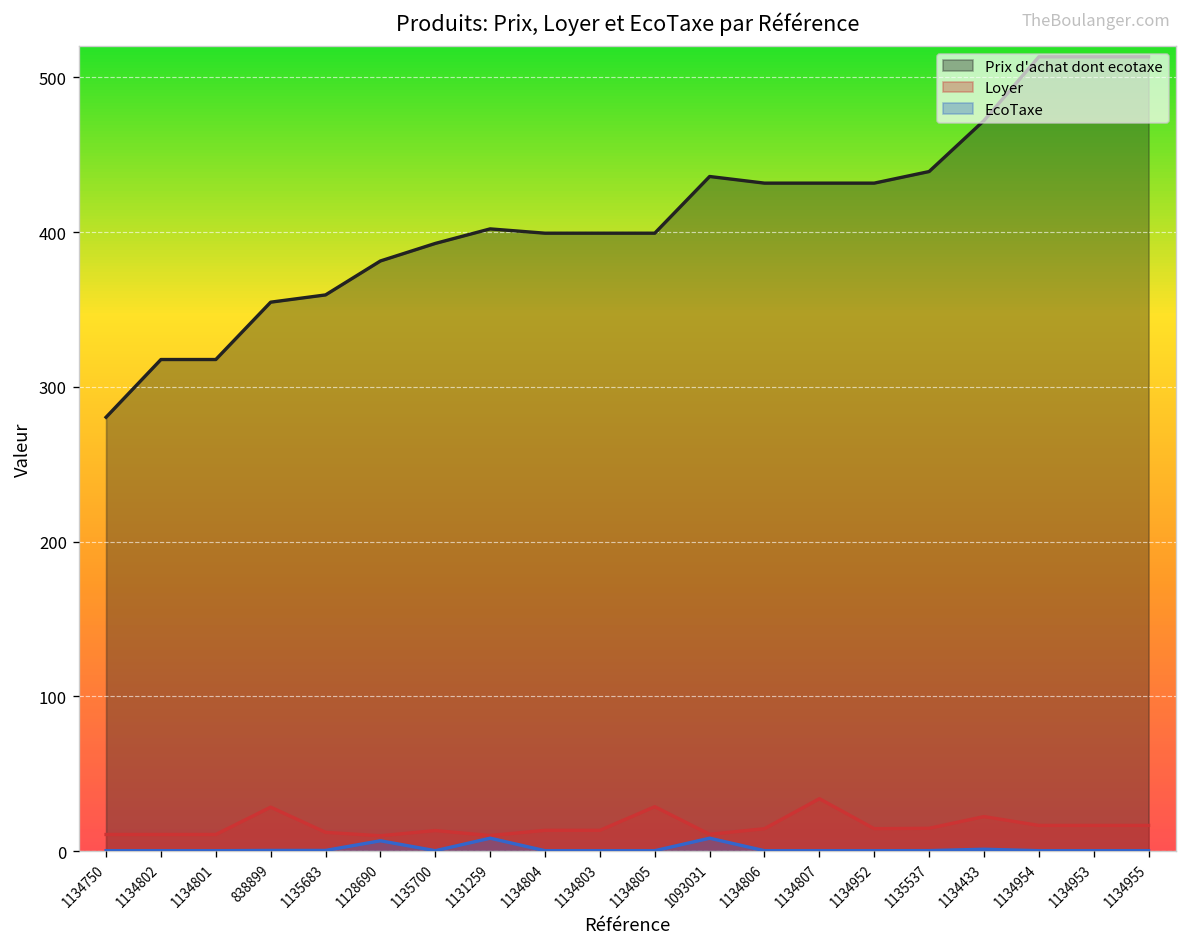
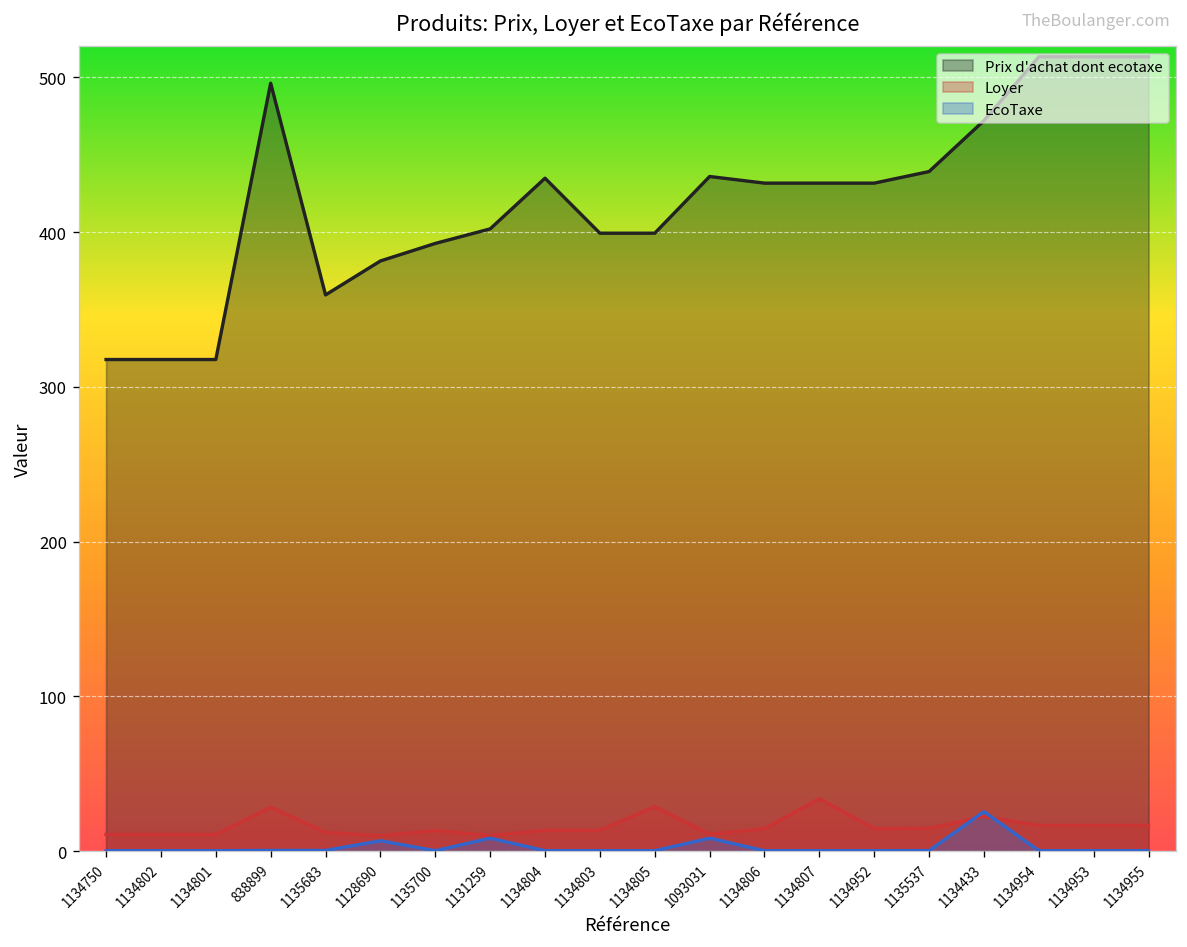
Prix d'achat dont ecotaxe, 1134750: 280 -> 318
Prix d'achat dont ecotaxe, 838899: 355 -> 496
Prix d'achat dont ecotaxe, 1134804: 399 -> 435
EcoTaxe, 1134433: 1 -> 26
